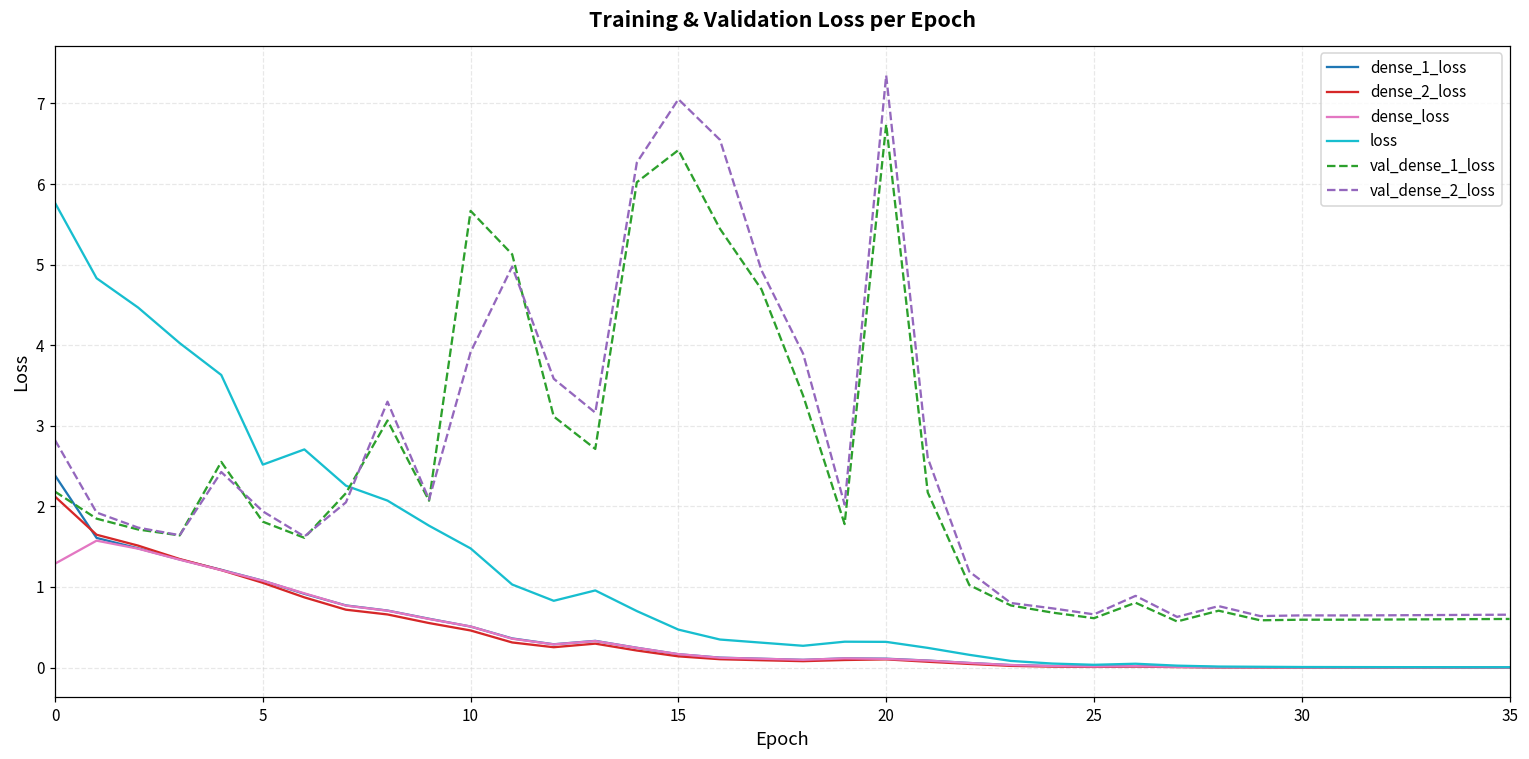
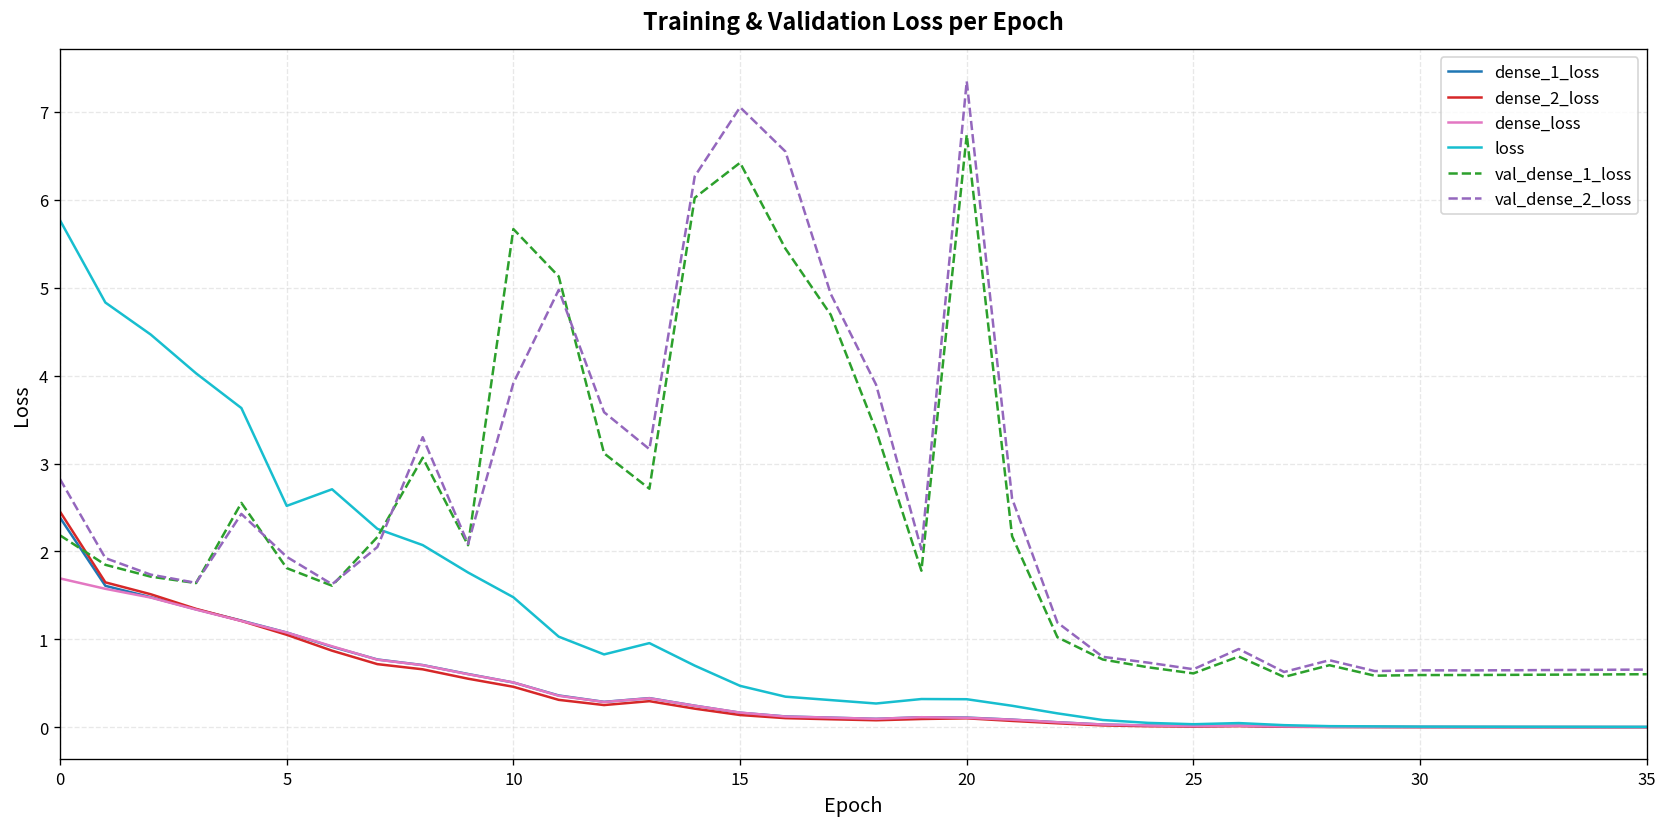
dense_2_loss, 0: 2.1 -> 2.5
dense_loss, 0: 1.3 -> 1.7
